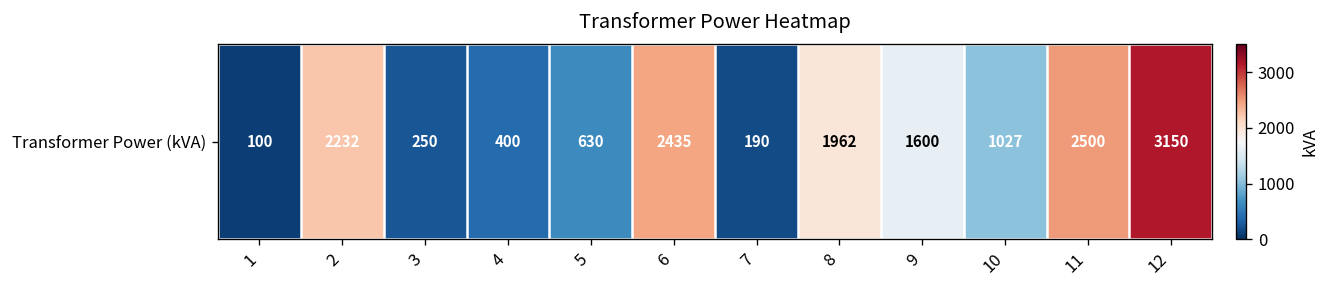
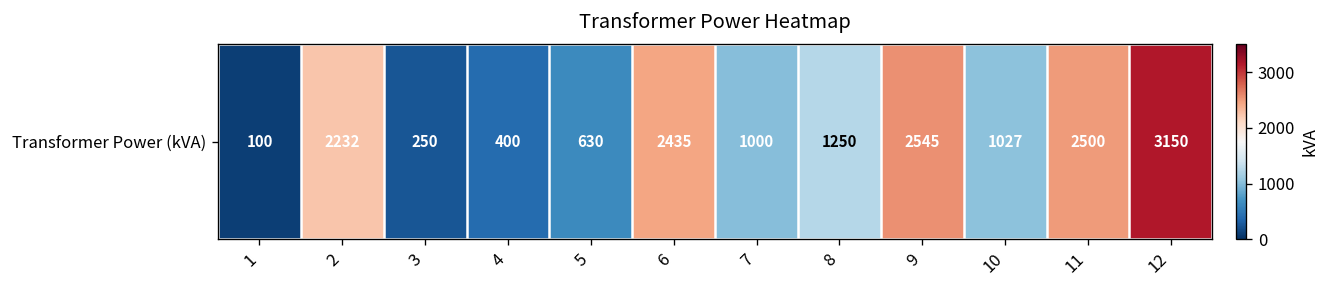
Transformer Power (kVA), 7: 190 -> 1000
Transformer Power (kVA), 8: 1962 -> 1250
Transformer Power (kVA), 9: 1600 -> 2545
